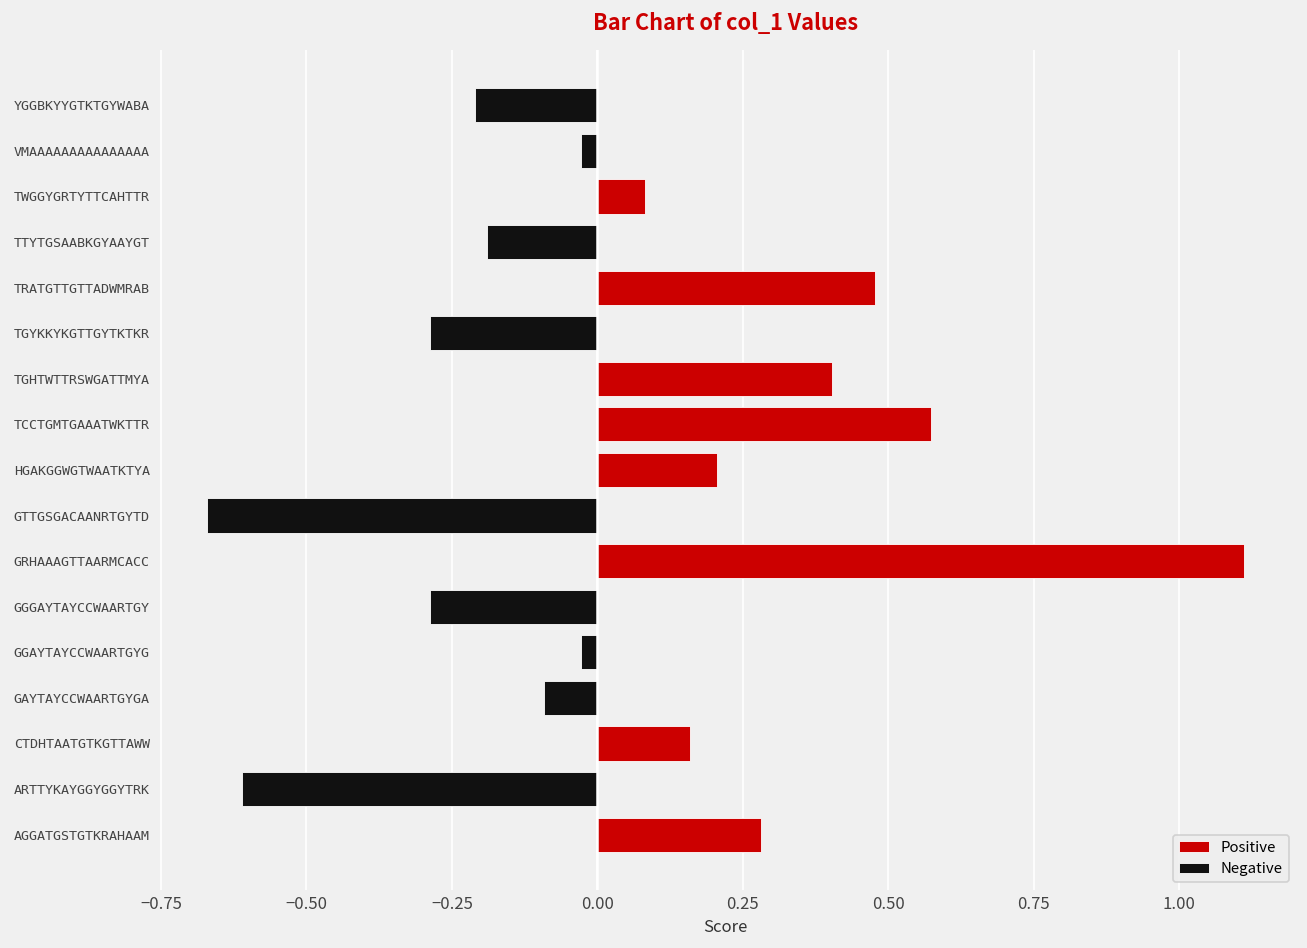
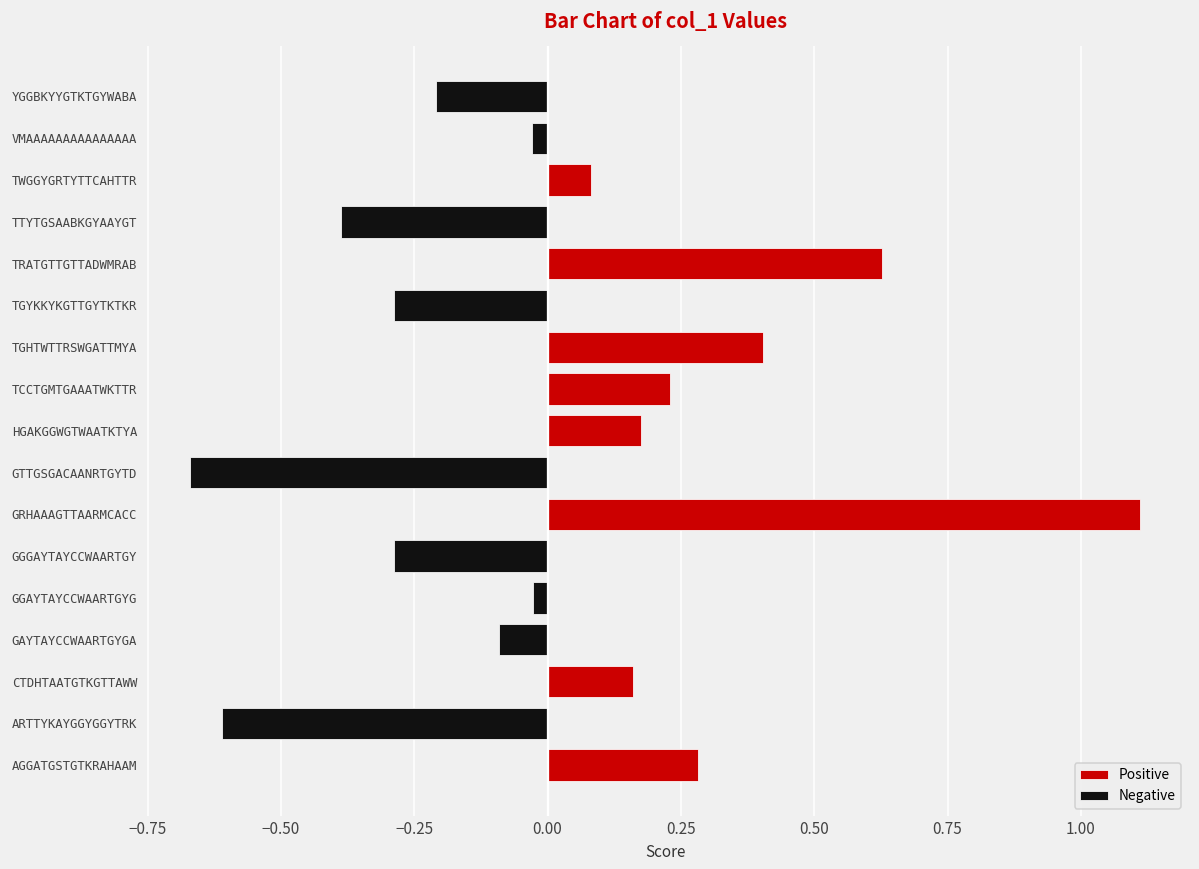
TTYTGSAABKGYAAYGT: -0.19 -> -0.39
TRATGTTGTTADWMRAB: 0.48 -> 0.63
TCCTGMTGAAATWKTTR: 0.57 -> 0.23
HGAKGGWGTWAATKTYA: 0.21 -> 0.17
